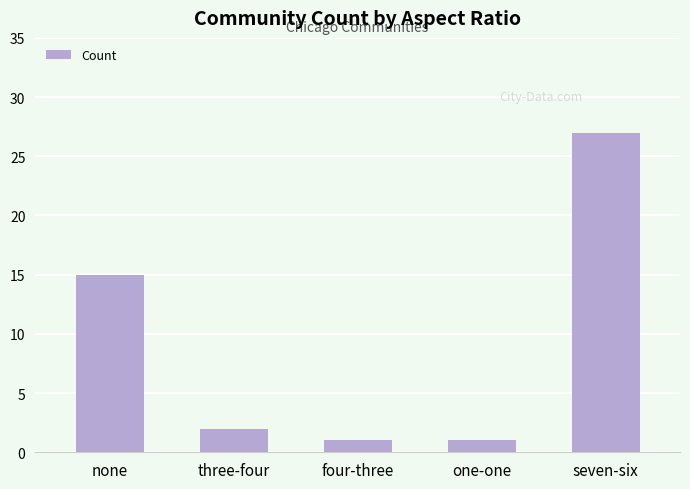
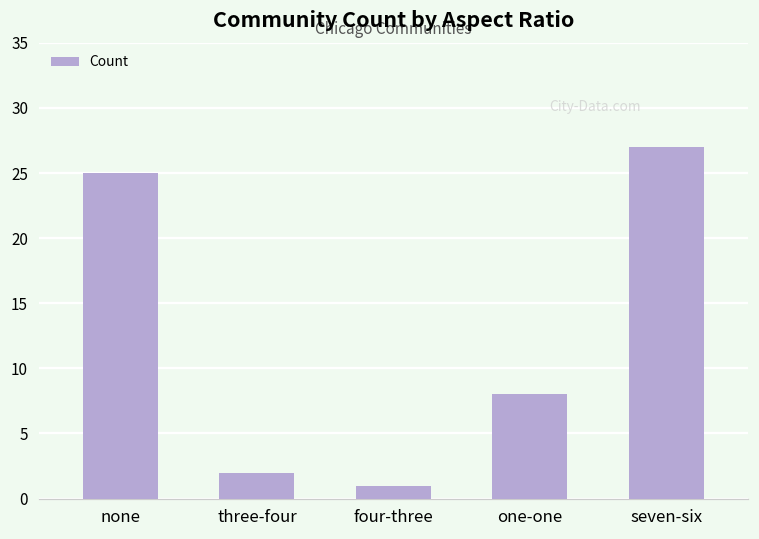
none: 15 -> 25
one-one: 1 -> 8
